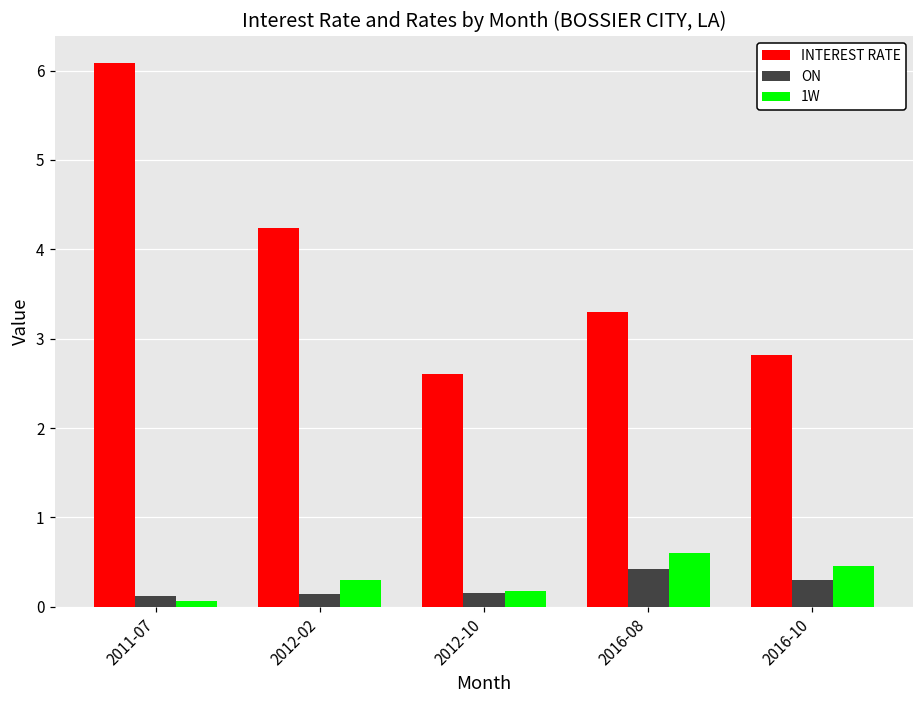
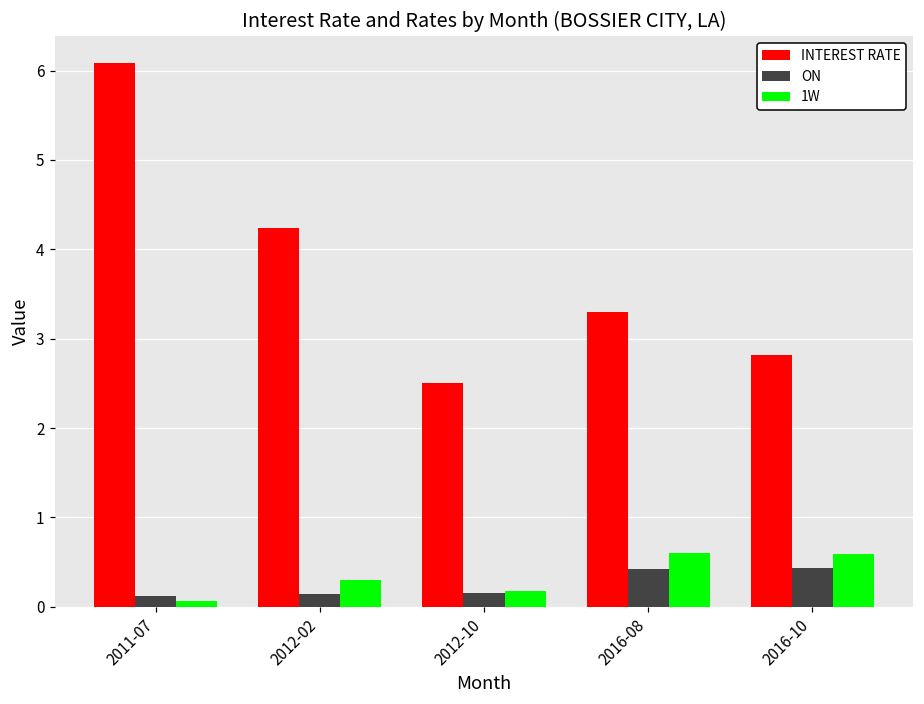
INTEREST RATE, 2012-10: 2.6 -> 2.5
ON, 2016-10: 0.3 -> 0.4
1W, 2016-10: 0.5 -> 0.6
